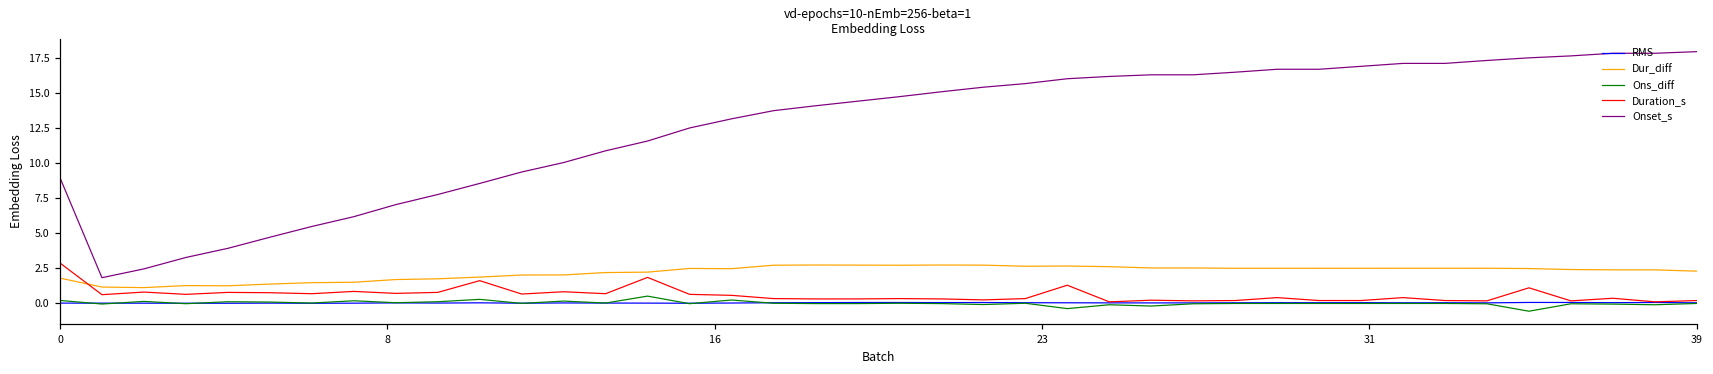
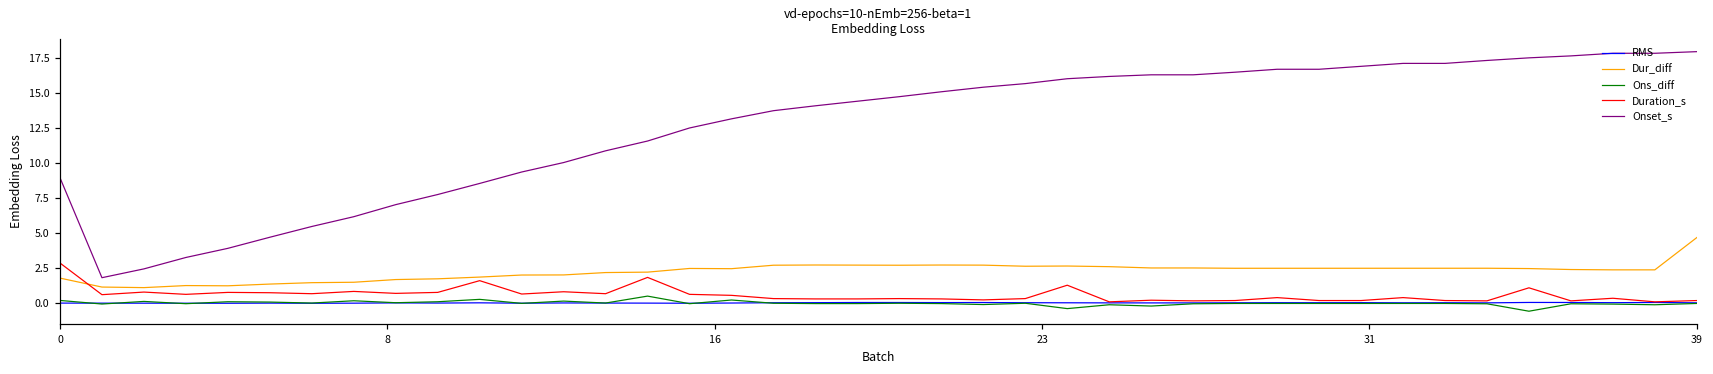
Dur_diff, 39: 2.3 -> 4.7
